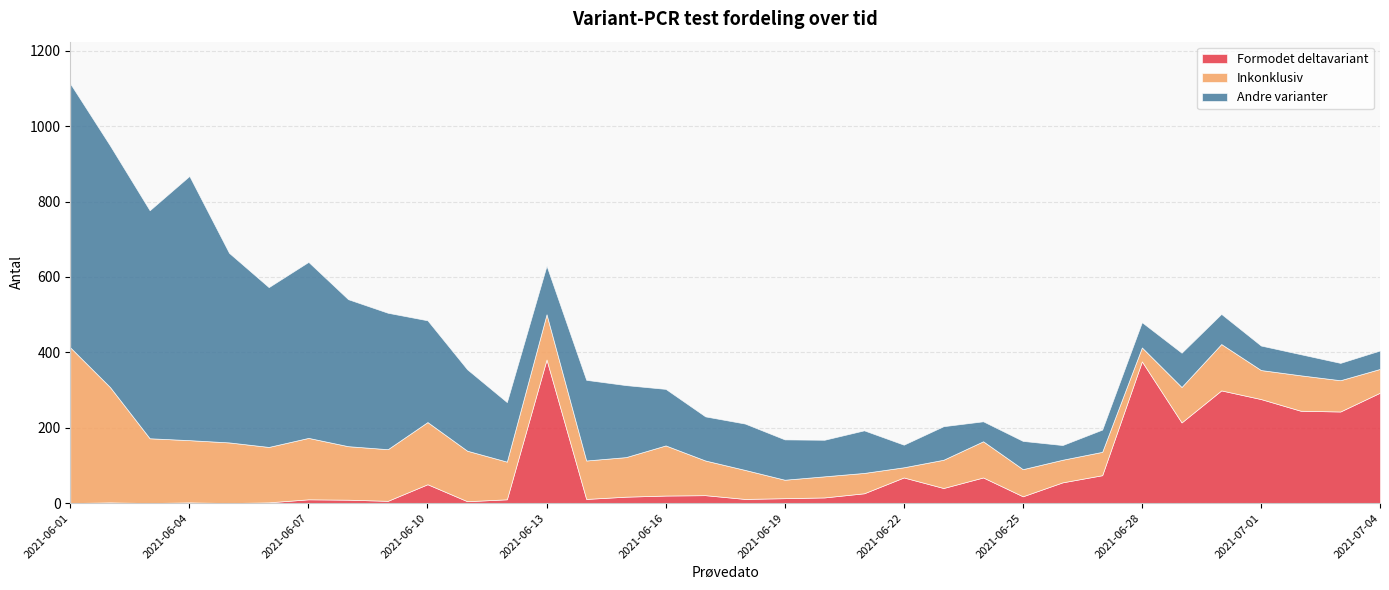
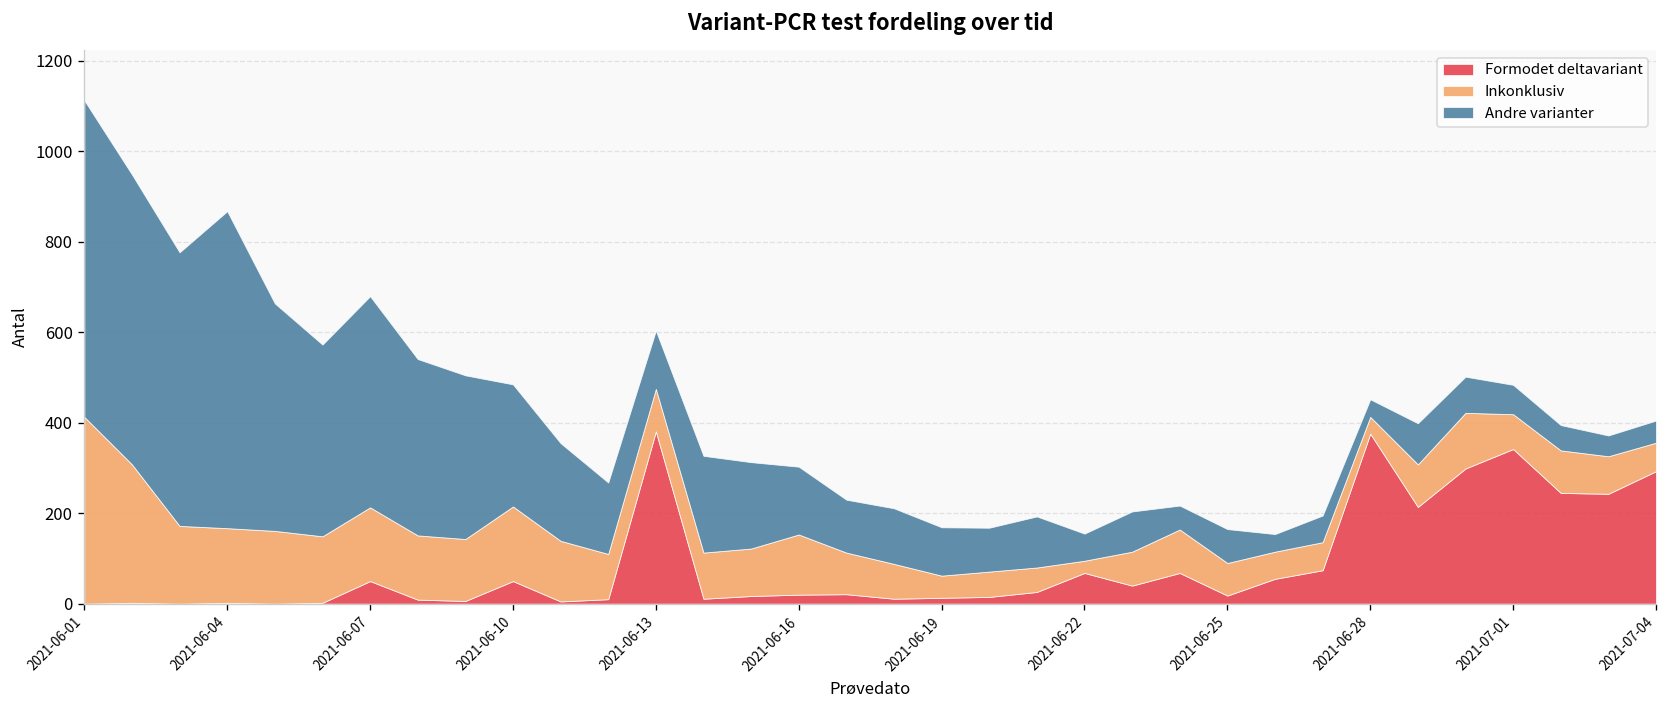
Formodet deltavariant, 2021-06-07: 10 -> 50
Inkonklusiv, 2021-06-13: 120 -> 90
Andre varianter, 2021-06-28: 70 -> 40
Formodet deltavariant, 2021-07-01: 280 -> 340
